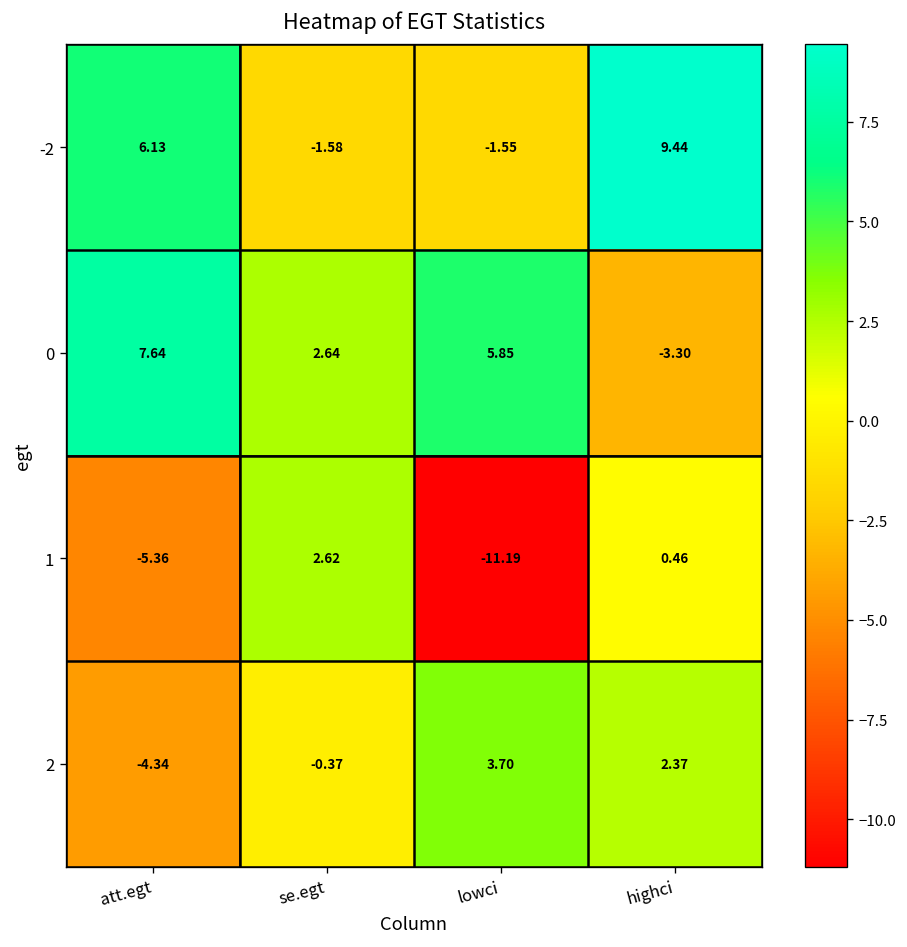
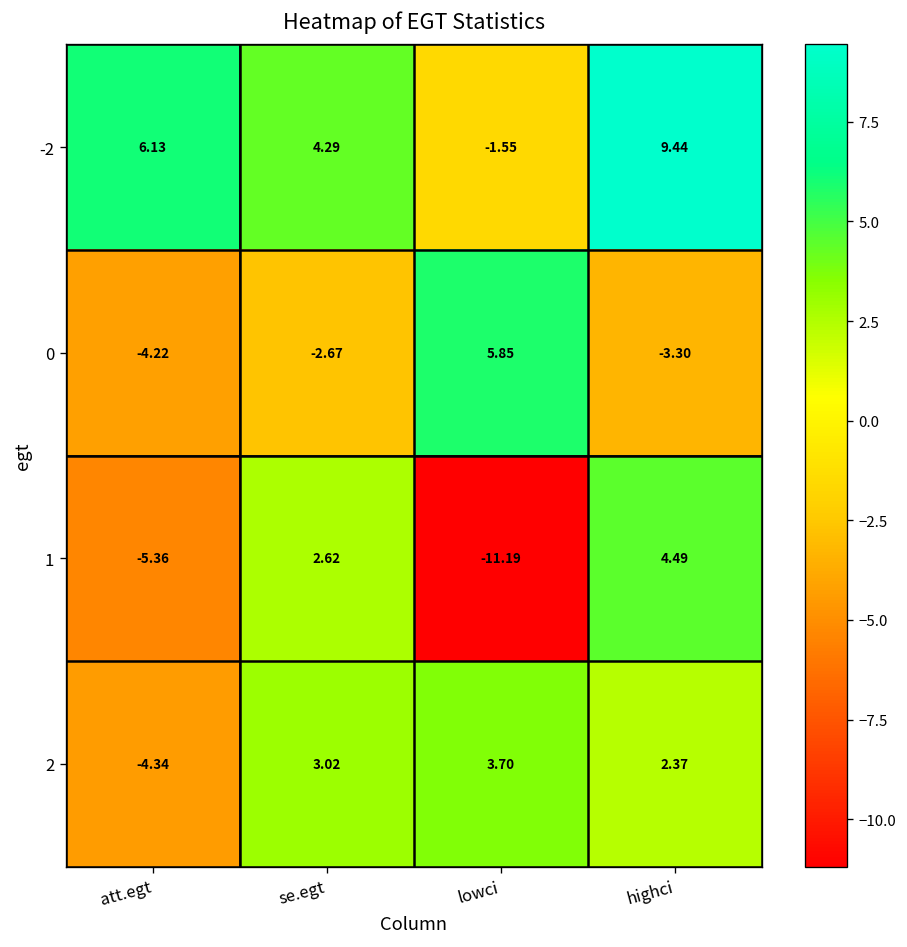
-2, se.egt: -1.58 -> 4.29
0, att.egt: 7.64 -> -4.22
0, se.egt: 2.64 -> -2.67
1, highci: 0.46 -> 4.49
2, se.egt: -0.37 -> 3.02
